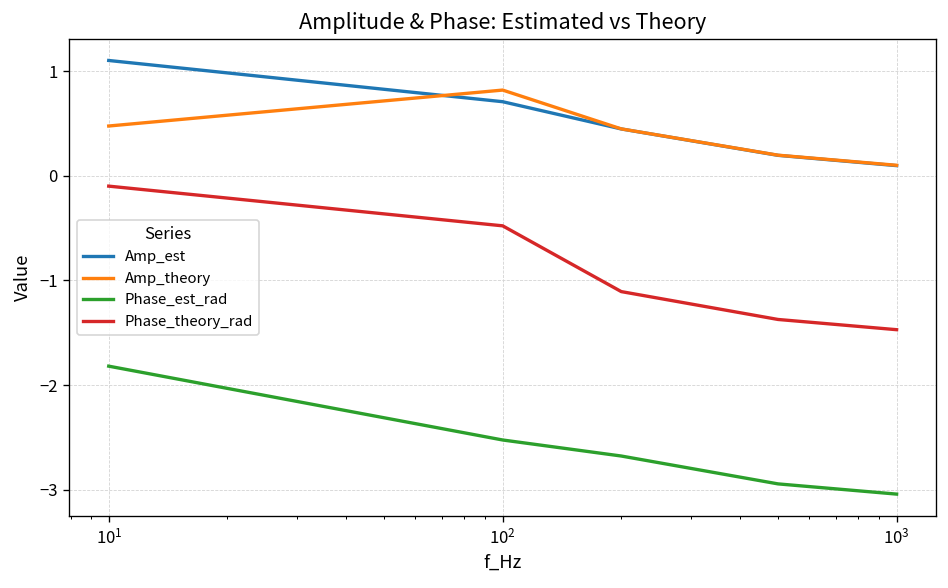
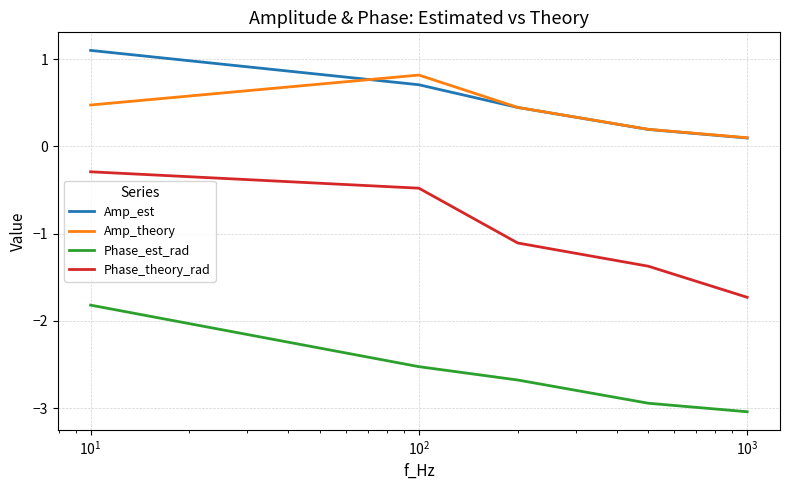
Phase_theory_rad, 10^1: -0.1 -> -0.3
Phase_theory_rad, 10^3: -1.5 -> -1.7
